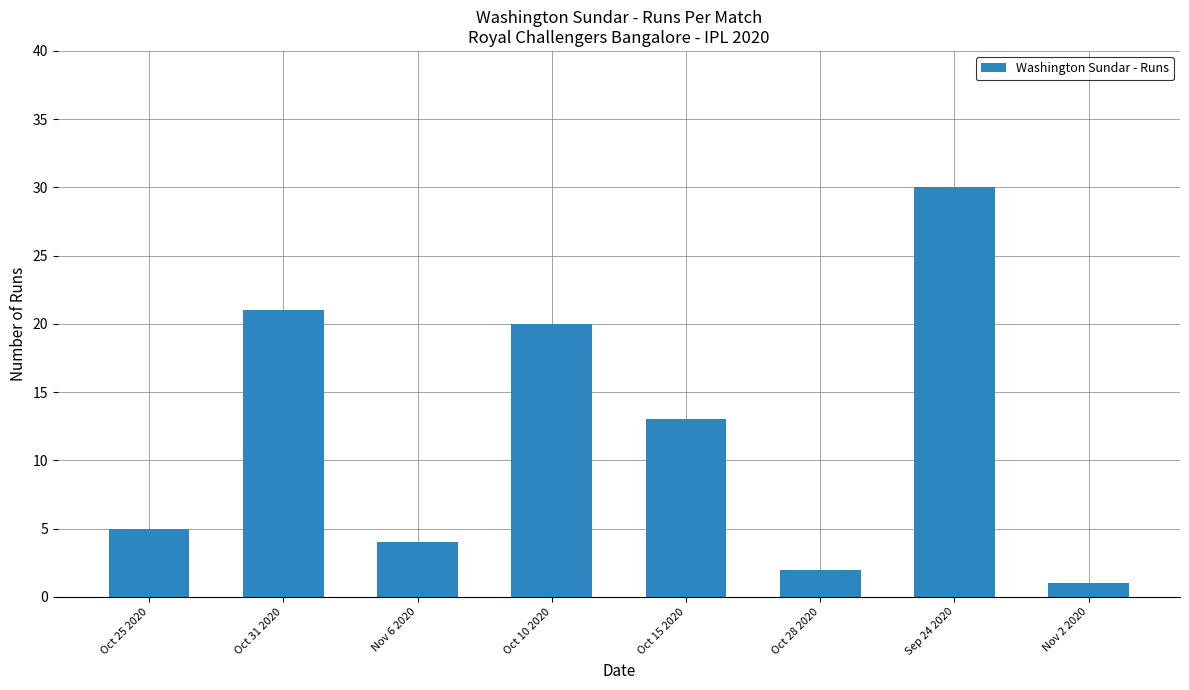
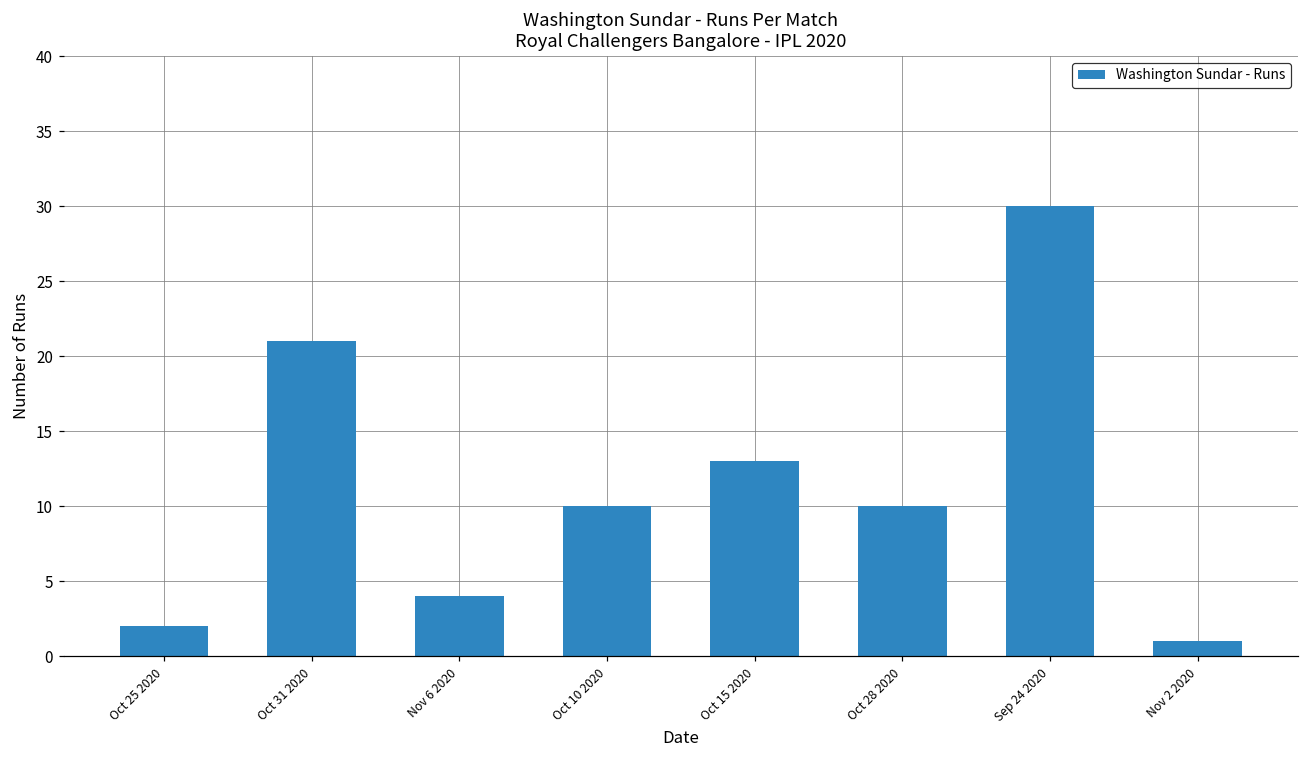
Oct 25 2020: 5 -> 2
Oct 10 2020: 20 -> 10
Oct 28 2020: 2 -> 10
